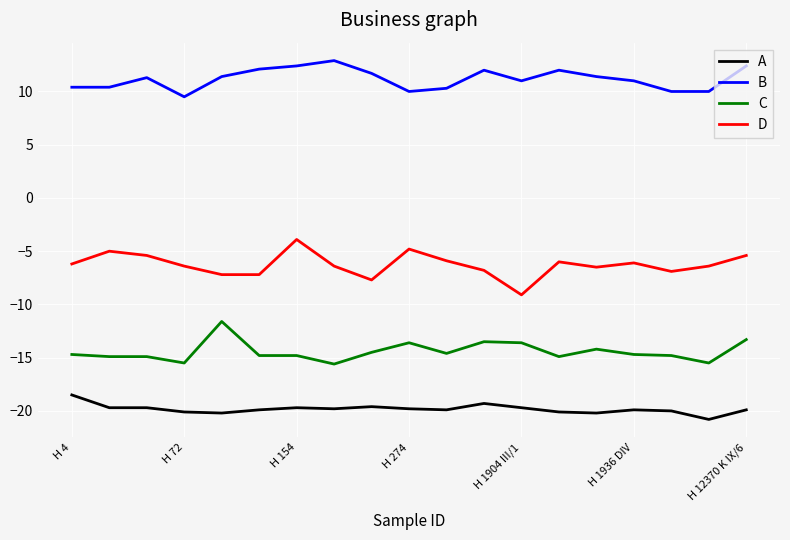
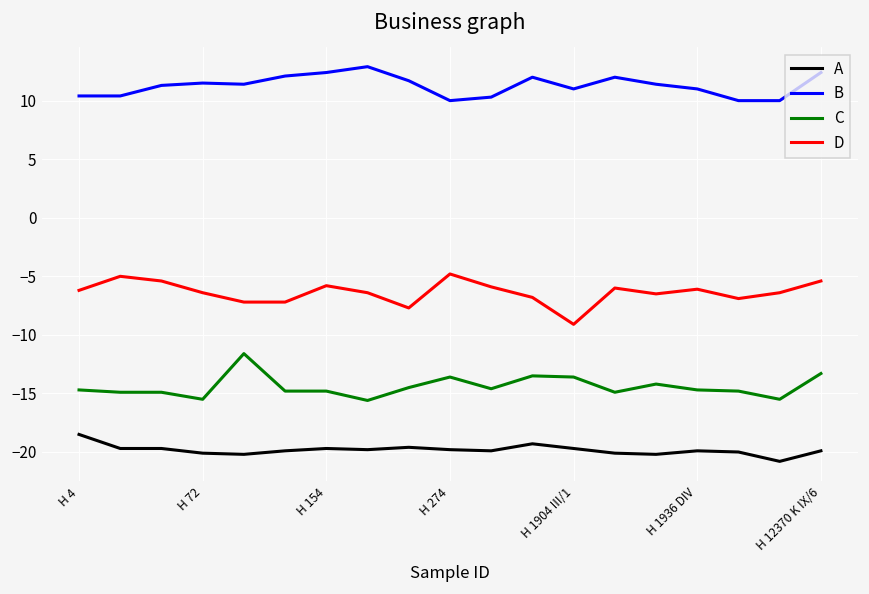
B, H 72: 9.5 -> 11.5
D, H 154: -3.9 -> -5.8
